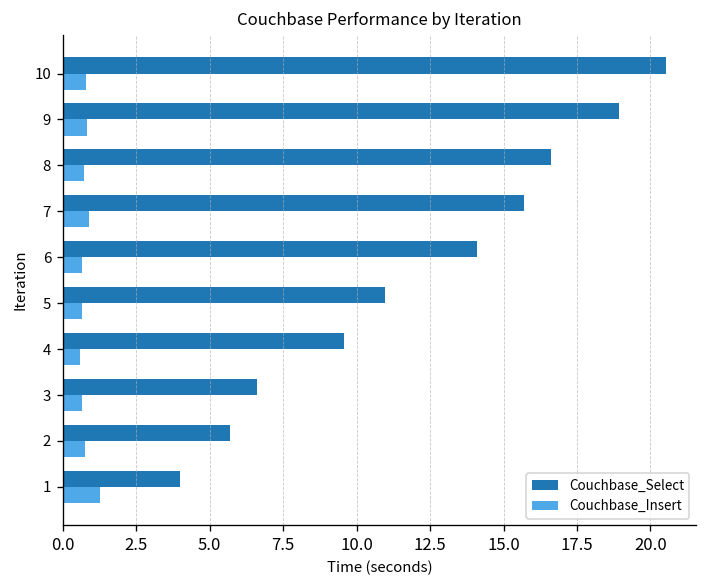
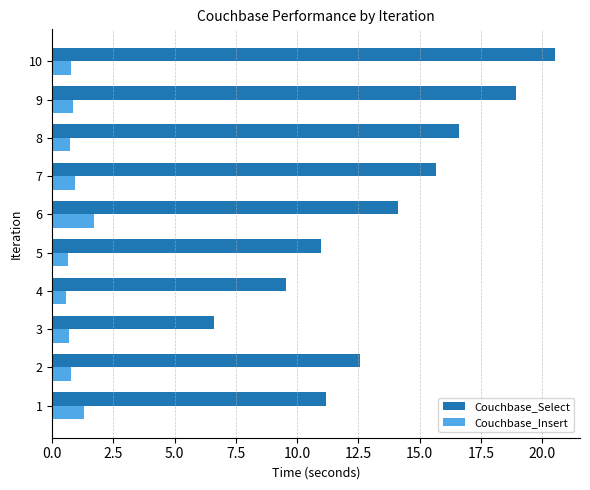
Couchbase_Insert, 6: 0.7 -> 1.7
Couchbase_Select, 2: 5.7 -> 12.6
Couchbase_Select, 1: 4.0 -> 11.2
